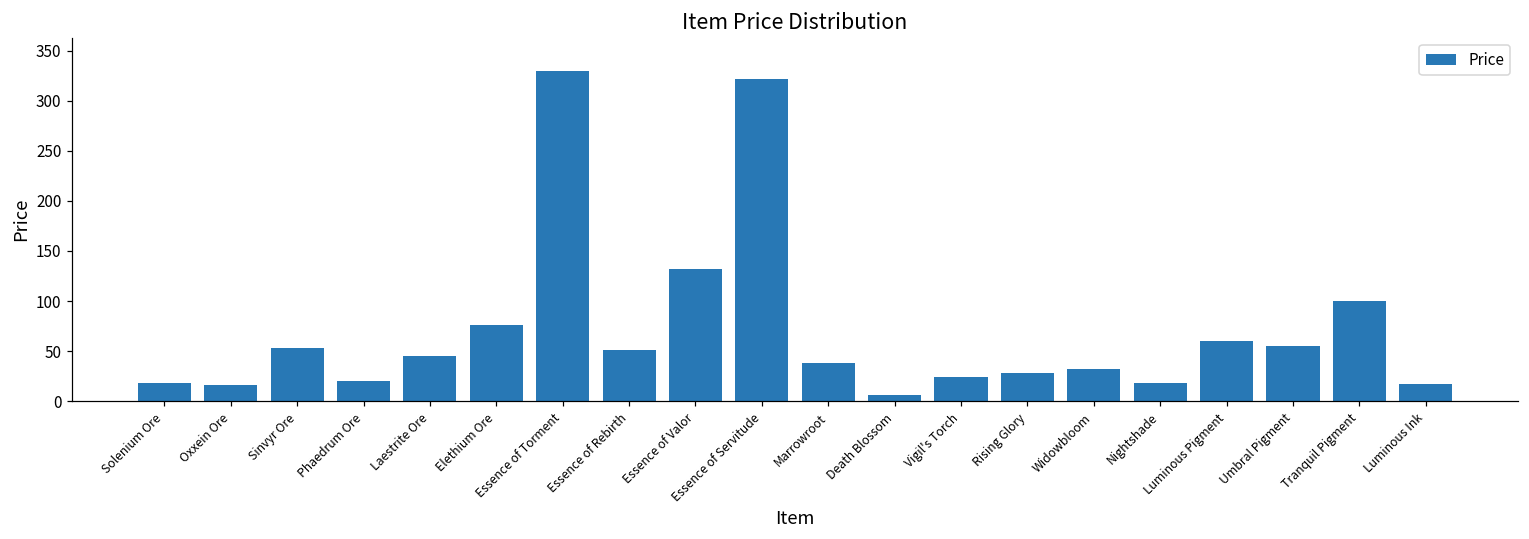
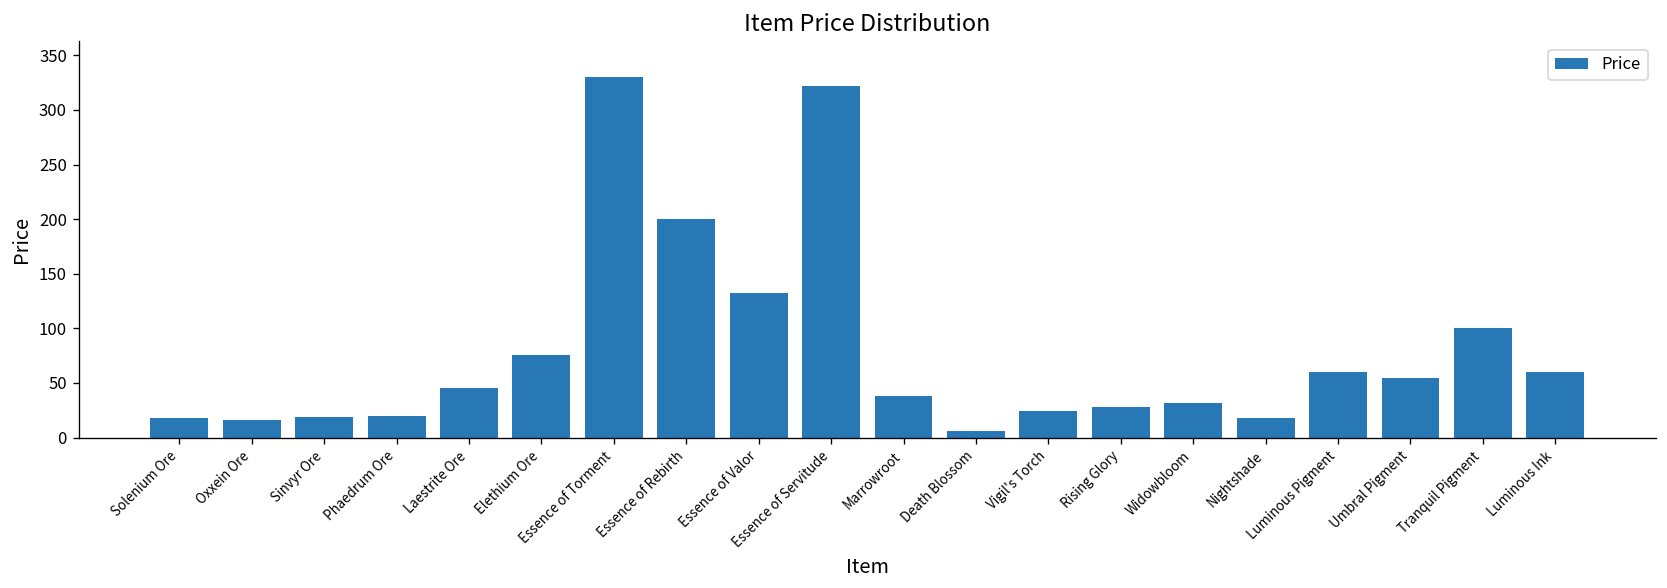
Sinvyr Ore: 50 -> 20
Essence of Rebirth: 50 -> 200
Luminous Ink: 20 -> 60
